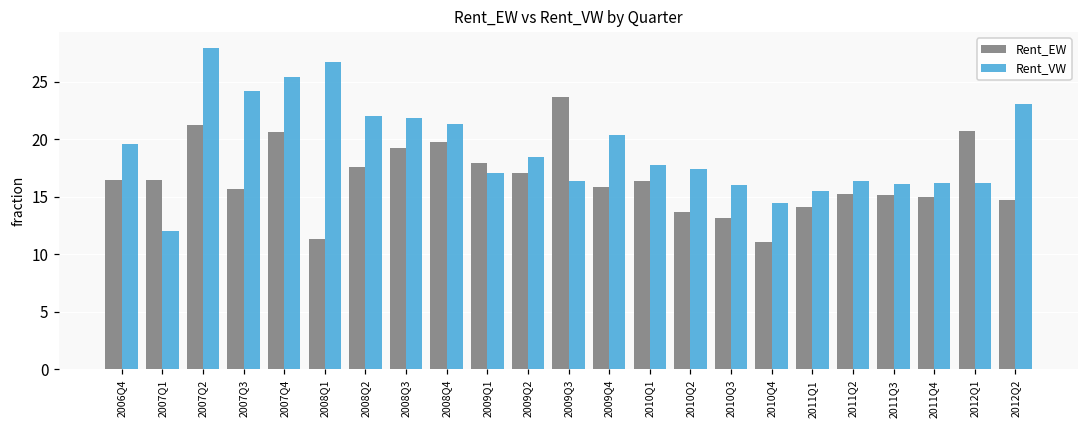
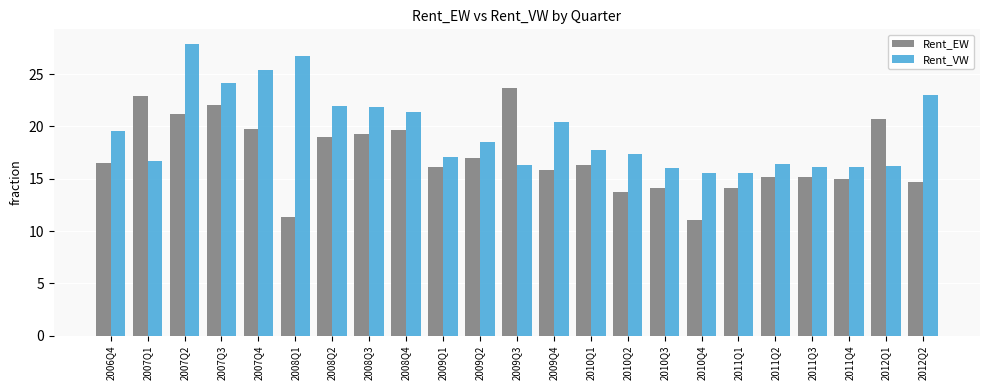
Rent_EW, 2007Q1: 16.5 -> 22.9
Rent_VW, 2007Q1: 12.0 -> 16.7
Rent_EW, 2007Q3: 15.6 -> 22.0
Rent_EW, 2007Q4: 20.7 -> 19.8
Rent_EW, 2008Q2: 17.6 -> 18.9
Rent_EW, 2009Q1: 17.9 -> 16.2
Rent_EW, 2010Q3: 13.1 -> 14.1
Rent_VW, 2010Q4: 14.4 -> 15.6
